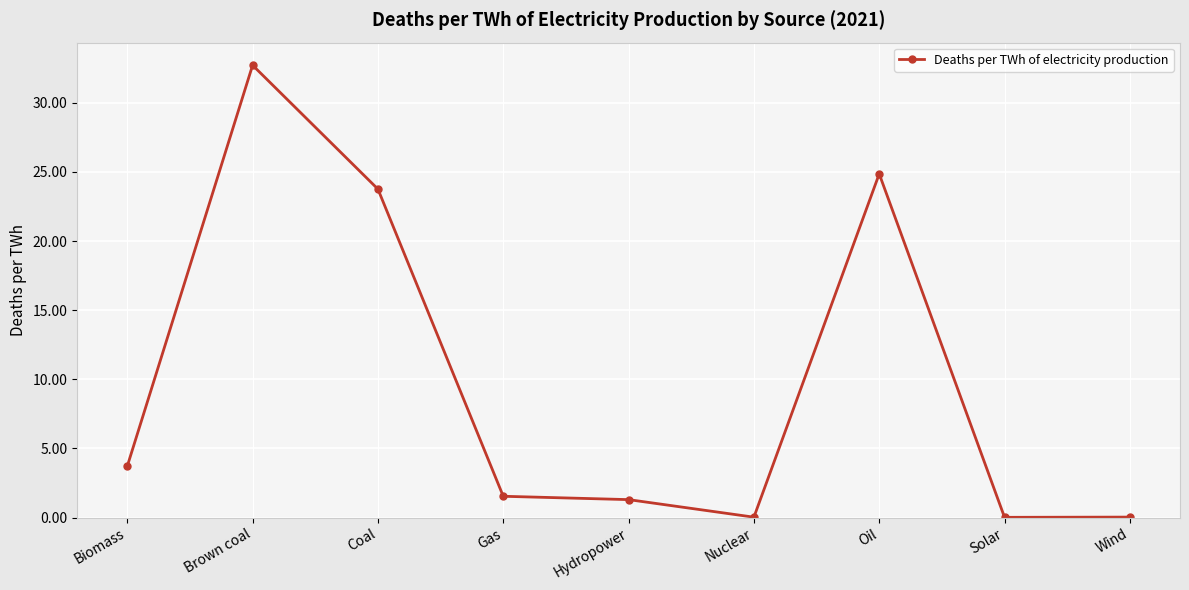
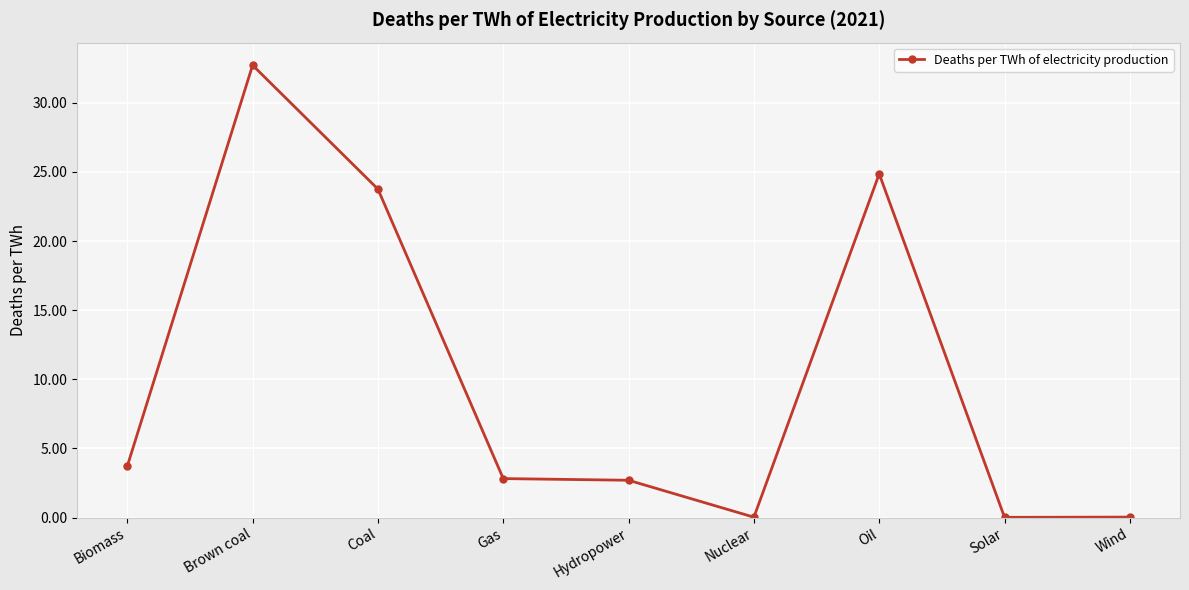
Gas: 1.5 -> 2.8
Hydropower: 1.3 -> 2.7
